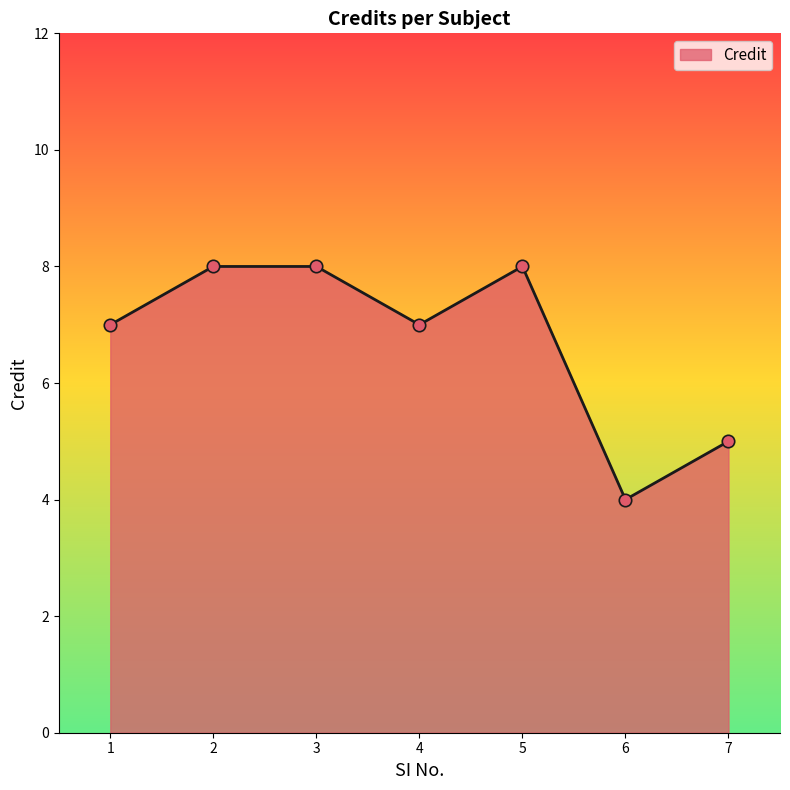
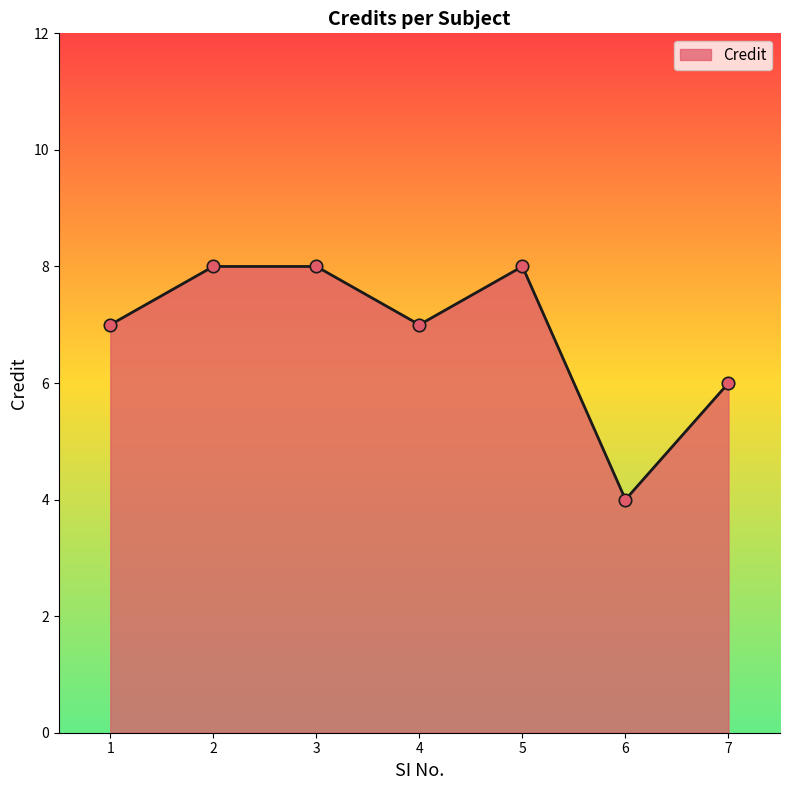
7: 5 -> 6
